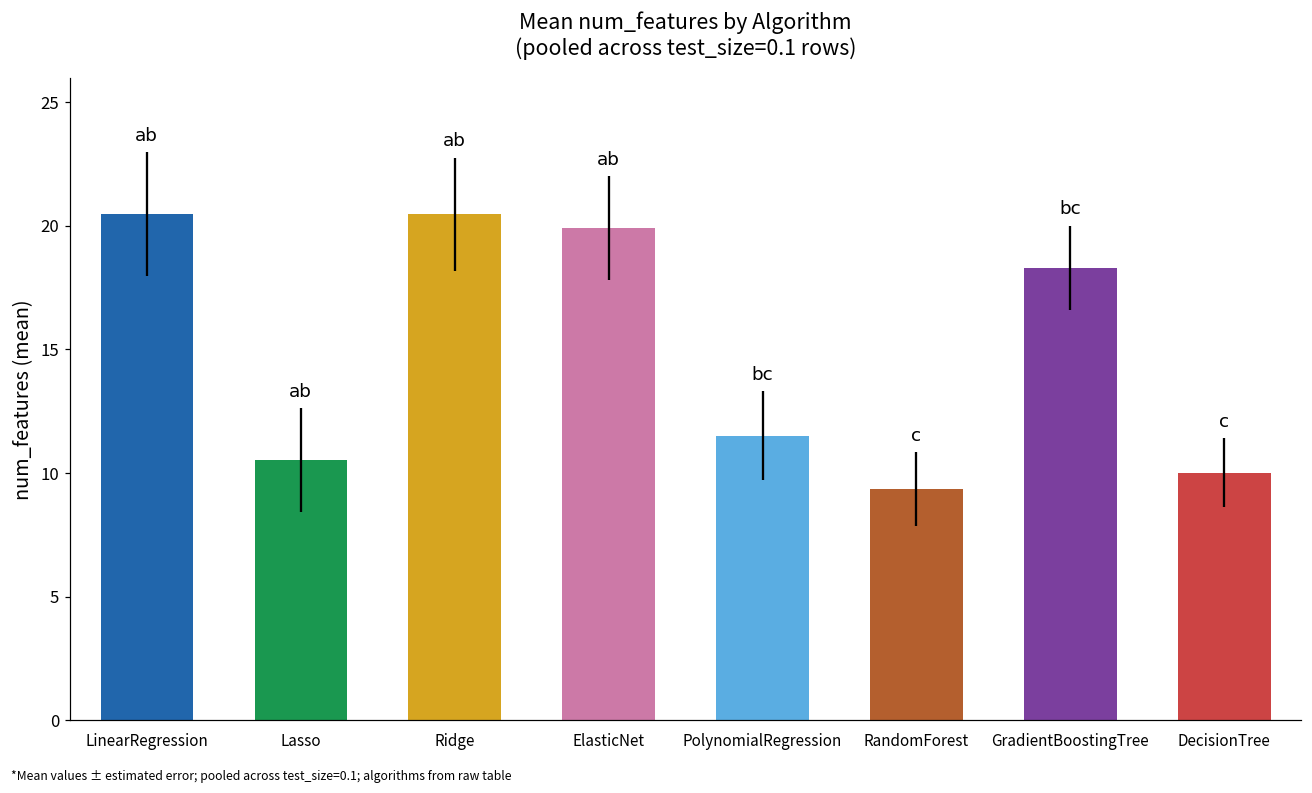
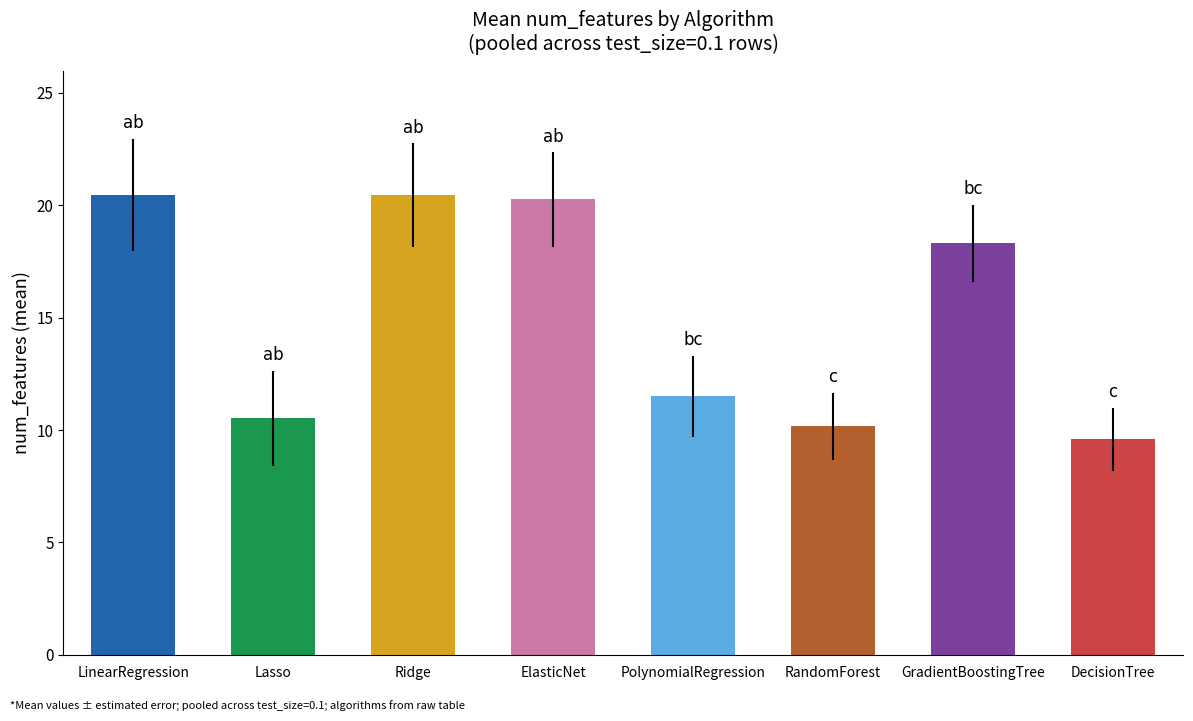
ElasticNet: 19.9 -> 20.3
RandomForest: 9.3 -> 10.2
DecisionTree: 10.0 -> 9.6
